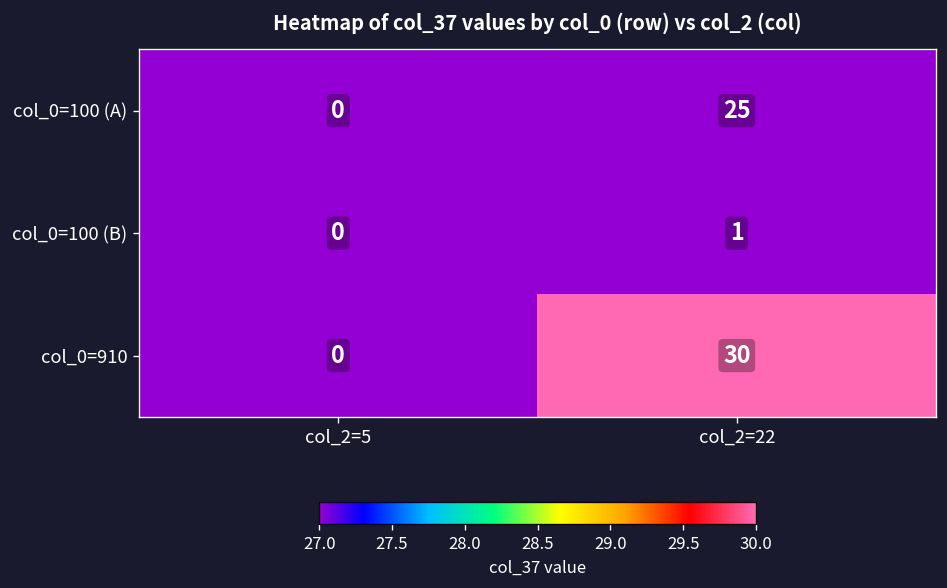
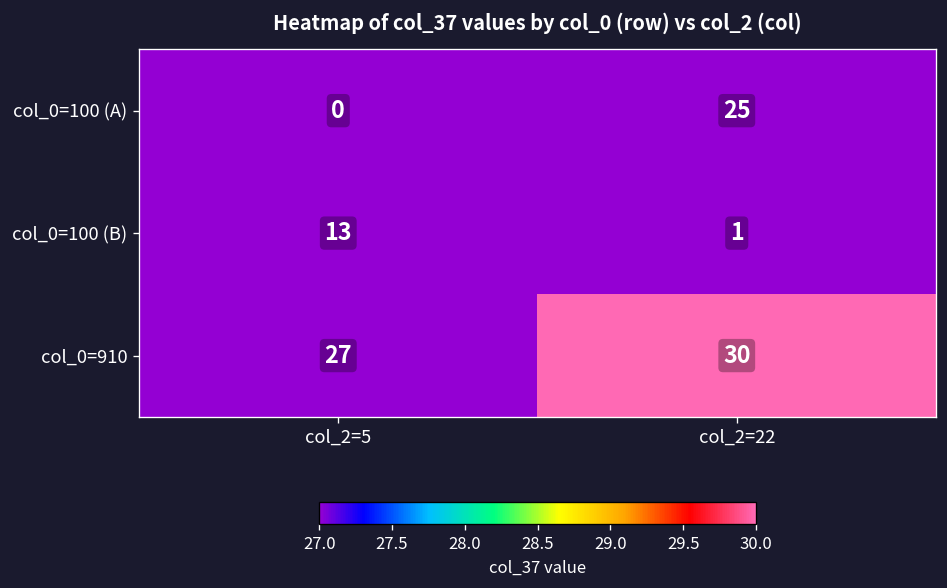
col_0=100 (B), col_2=5: 0 -> 13
col_0=910, col_2=5: 0 -> 27
